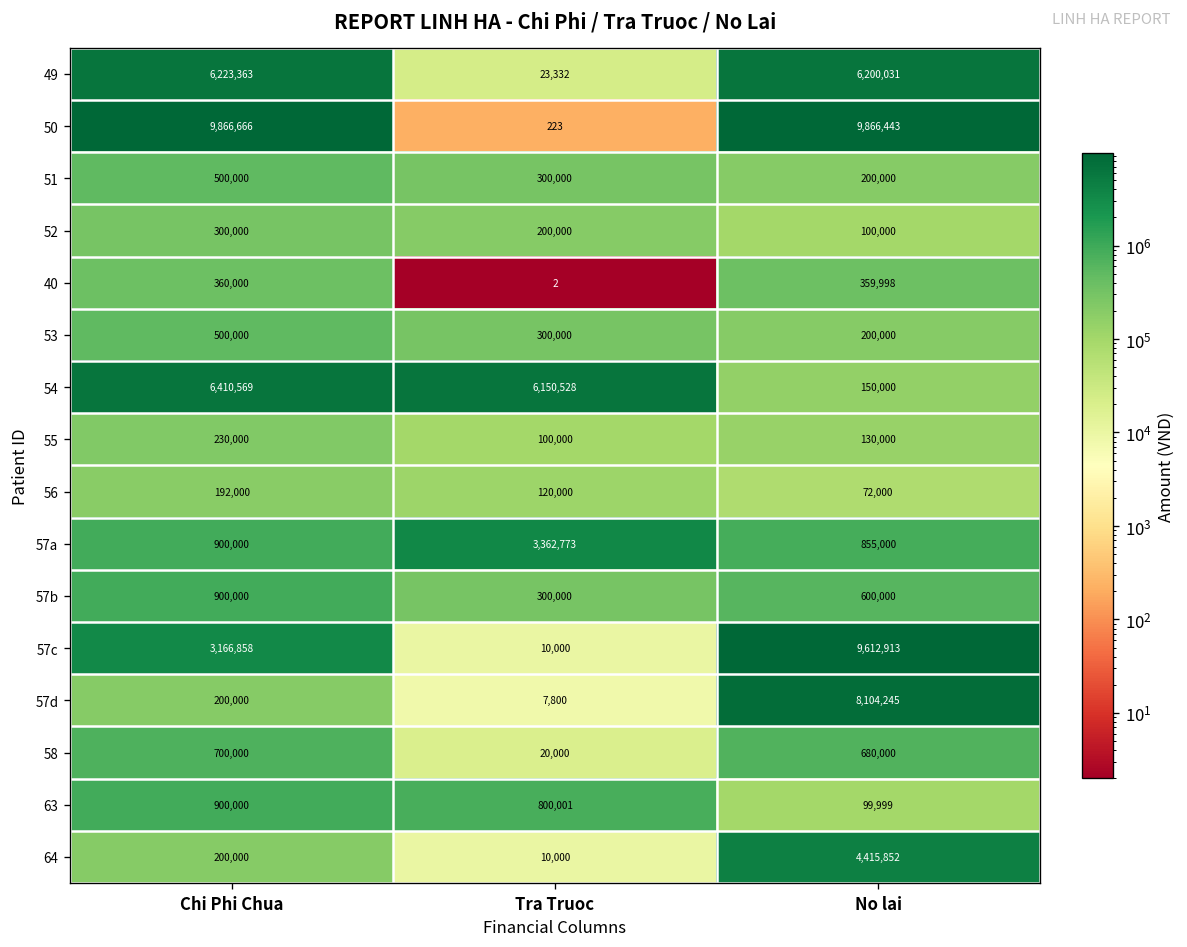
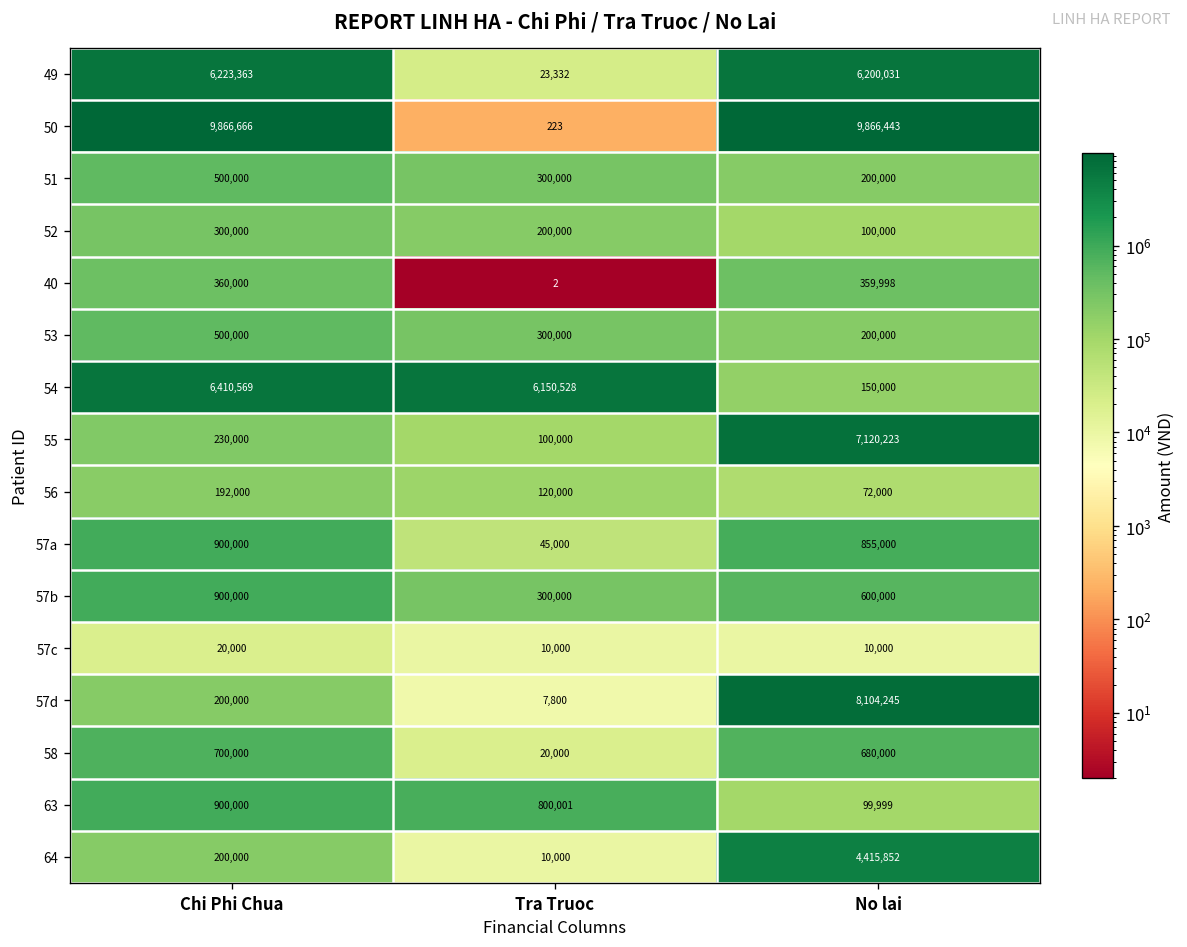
55, No lai: 130,000 -> 7,120,223
57a, Tra Truoc: 3,362,773 -> 45,000
57c, Chi Phi Chua: 3,166,858 -> 20,000
57c, No lai: 9,612,913 -> 10,000
